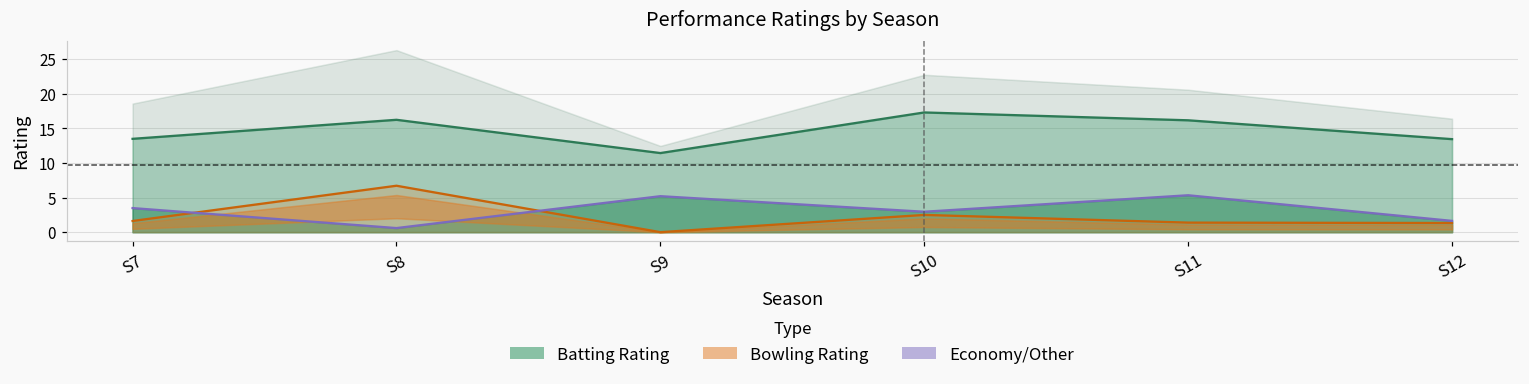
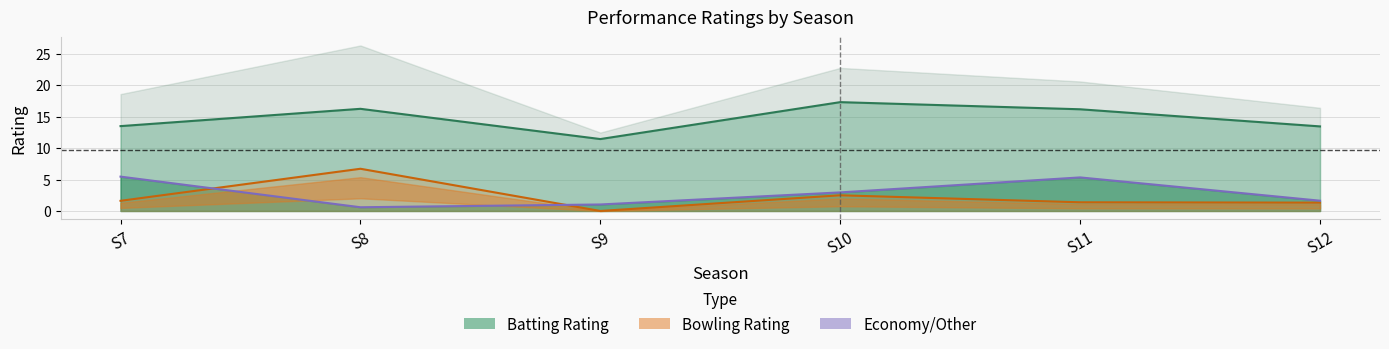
Economy/Other, S7: 3 -> 5
Economy/Other, S9: 5 -> 1
